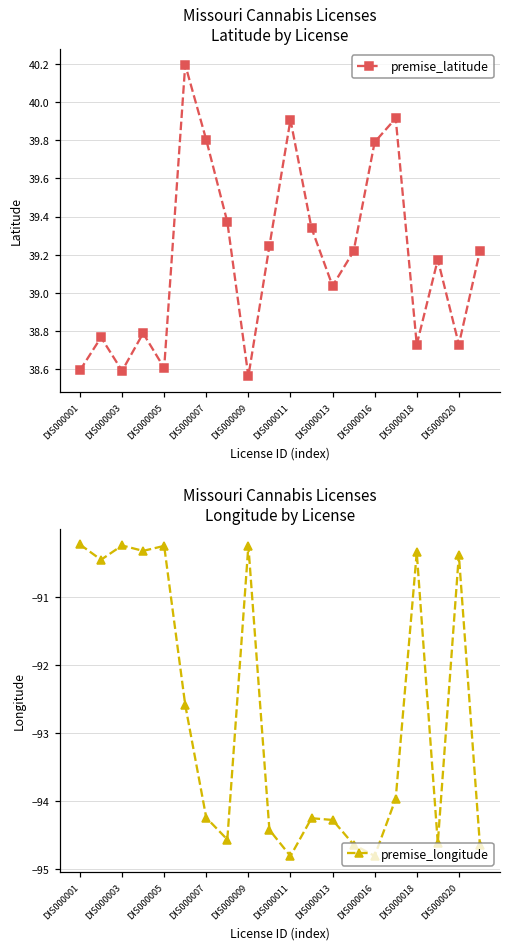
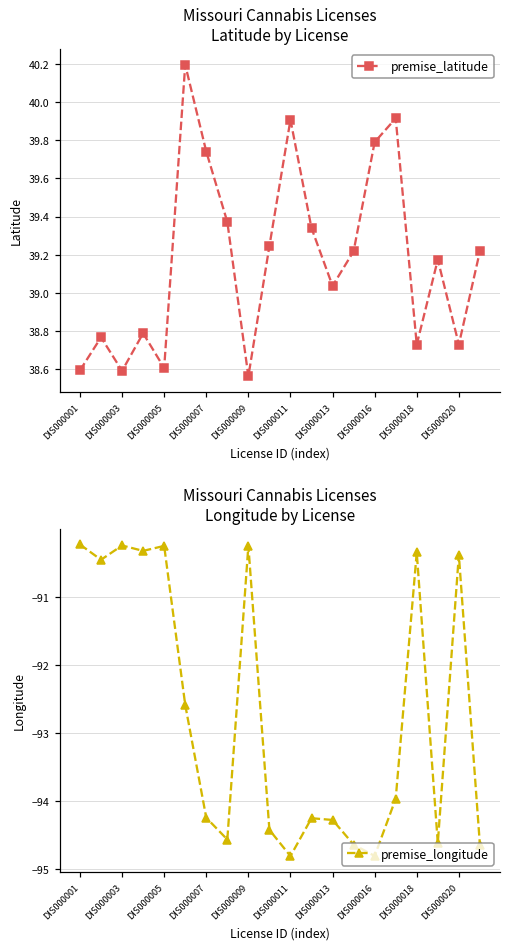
Missouri Cannabis Licenses Latitude by License, DIS000007: 39.80 -> 39.74
